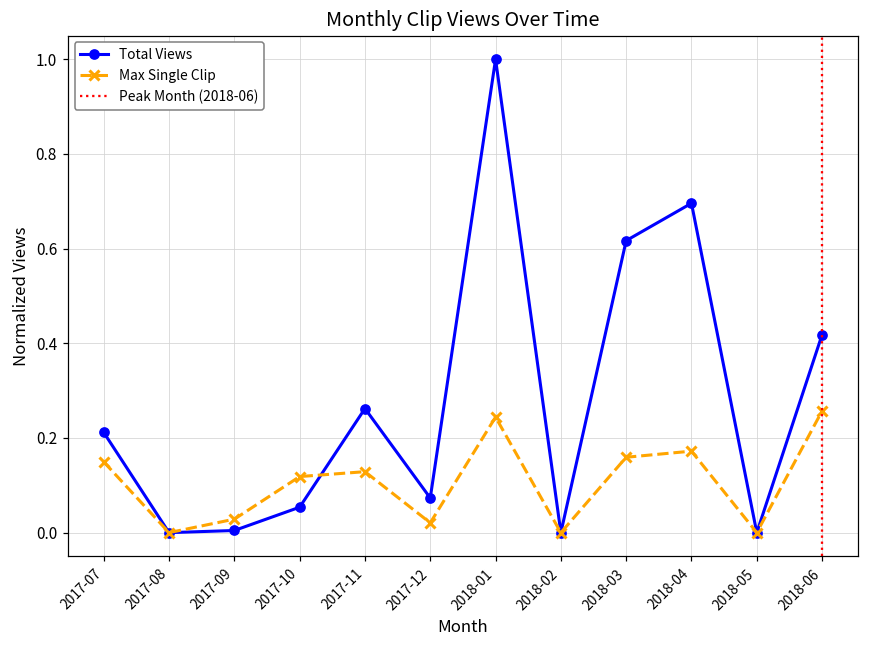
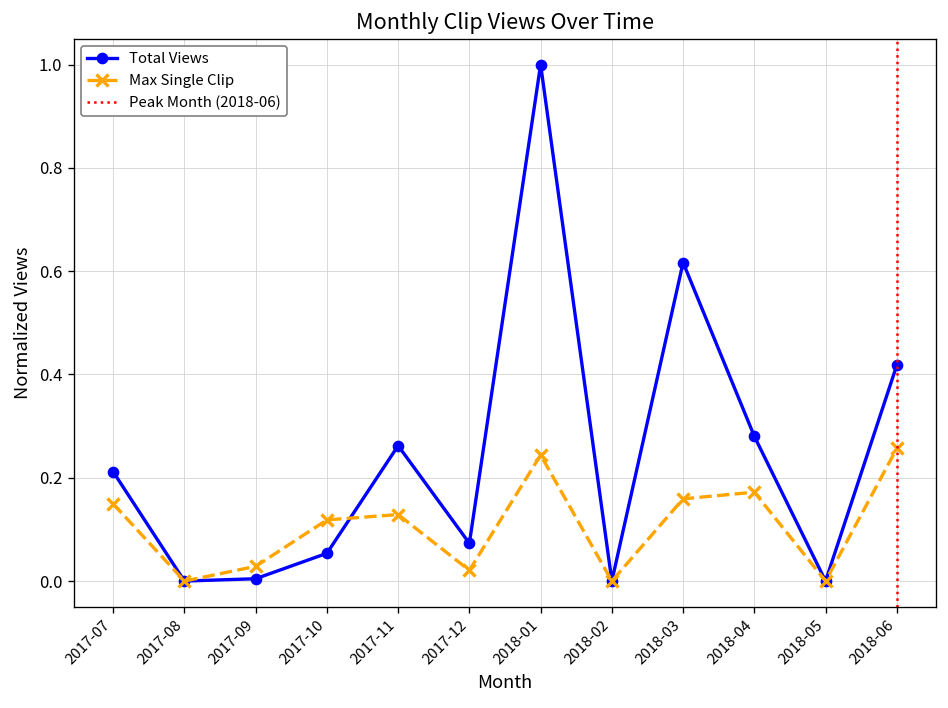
Total Views, 2018-04: 0.70 -> 0.28
